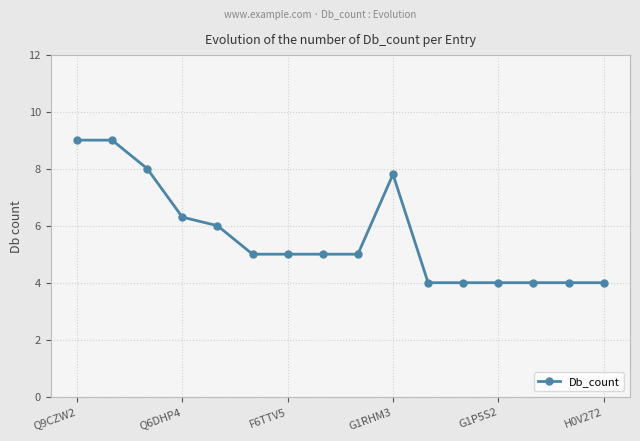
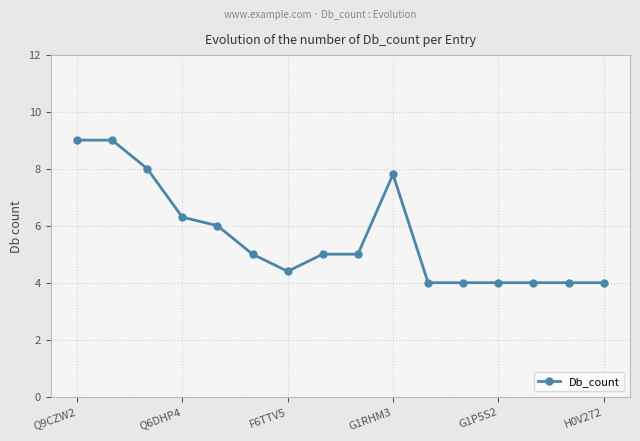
F6TTV5: 5.0 -> 4.4
